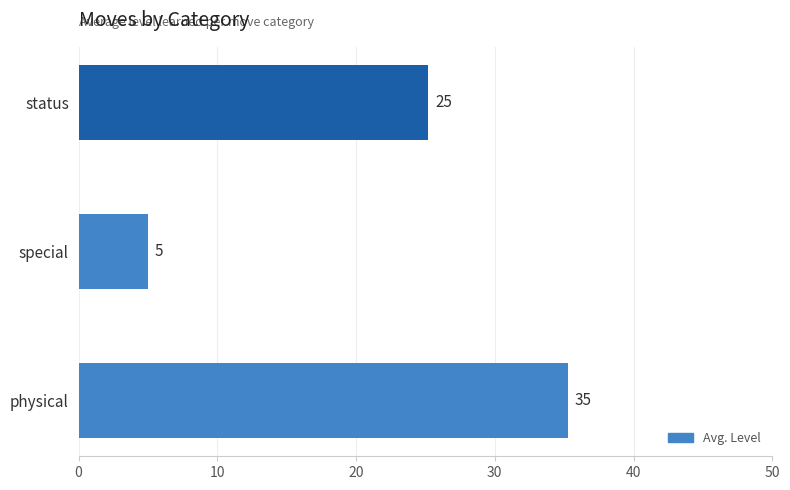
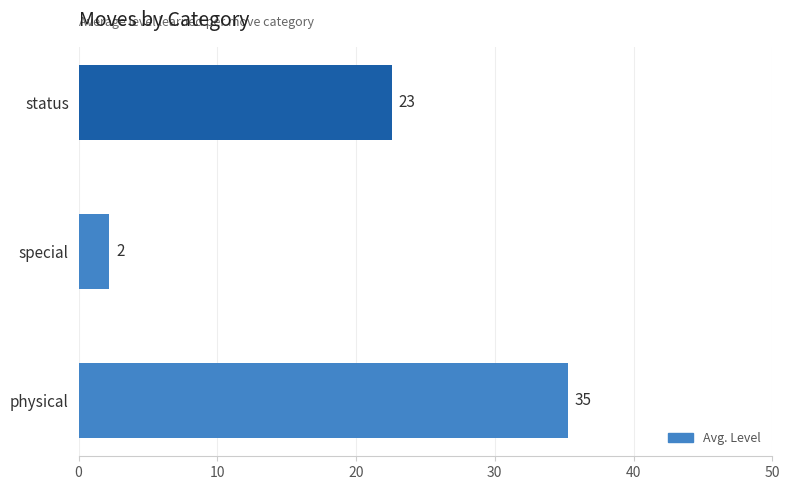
status: 25 -> 23
special: 5 -> 2
